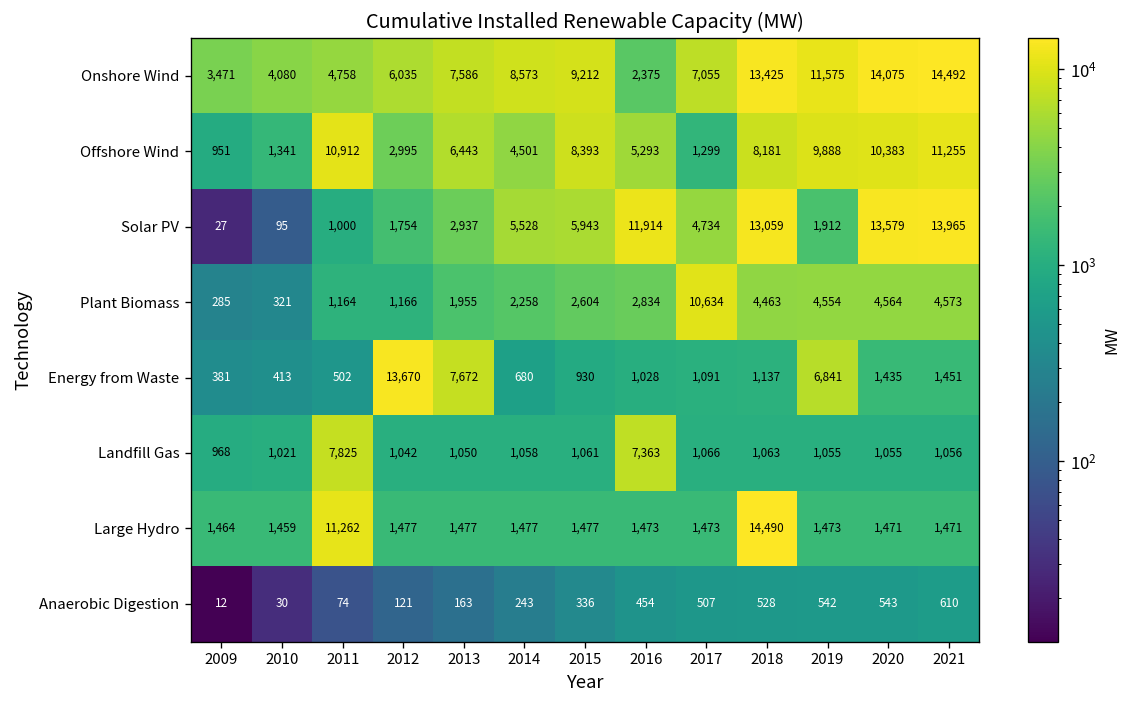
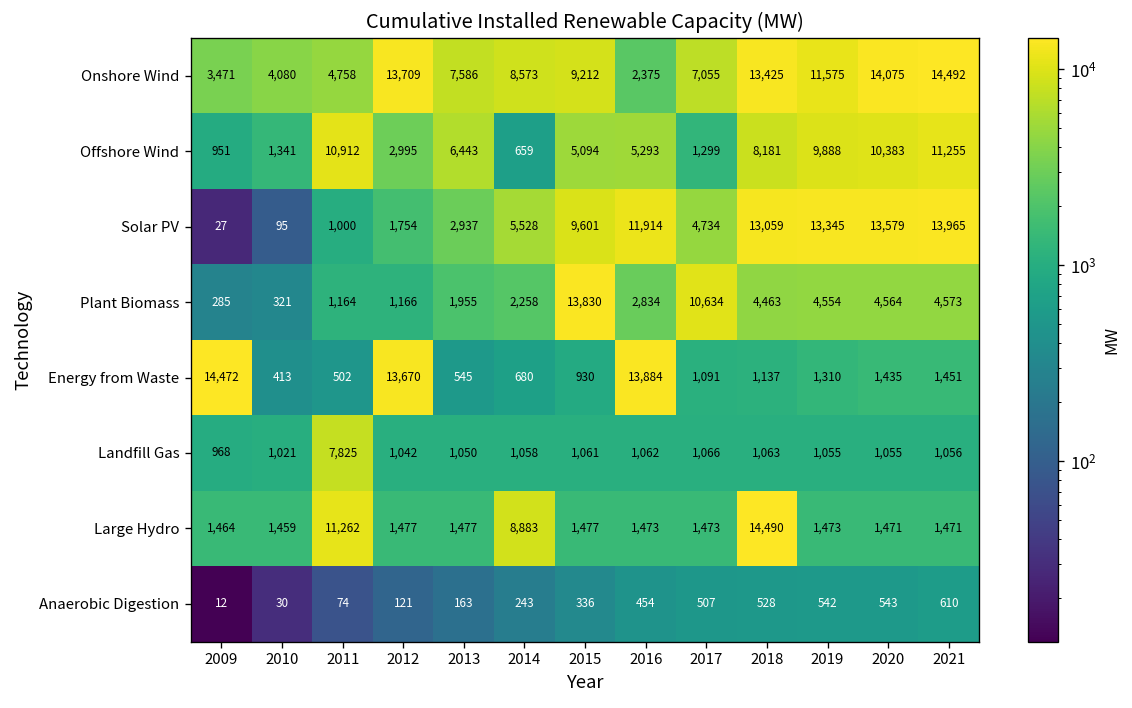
Onshore Wind, 2012: 6,035 -> 13,709
Offshore Wind, 2014: 4,501 -> 659
Offshore Wind, 2015: 8,393 -> 5,094
Solar PV, 2015: 5,943 -> 9,601
Solar PV, 2019: 1,912 -> 13,345
Plant Biomass, 2015: 2,604 -> 13,830
Energy from Waste, 2009: 381 -> 14,472
Energy from Waste, 2013: 7,672 -> 545
Energy from Waste, 2016: 1,028 -> 13,884
Energy from Waste, 2019: 6,841 -> 1,310
Landfill Gas, 2016: 7,363 -> 1,062
Large Hydro, 2014: 1,477 -> 8,883
